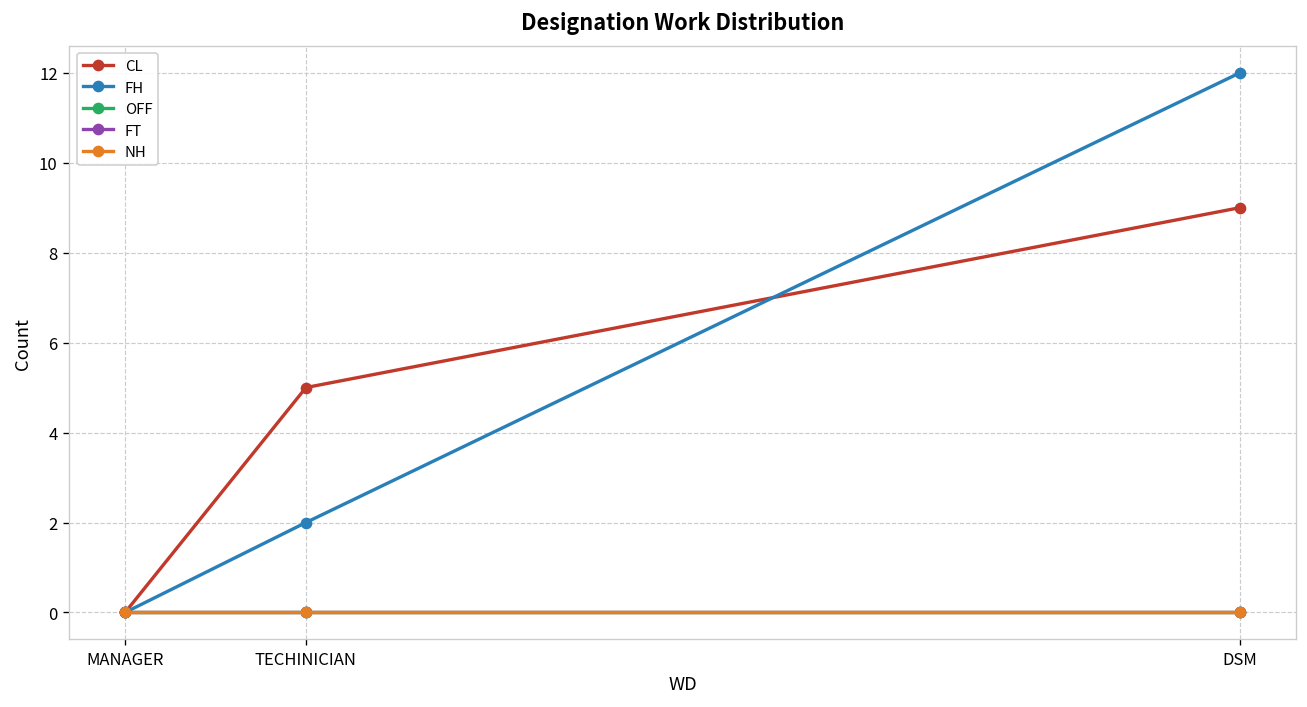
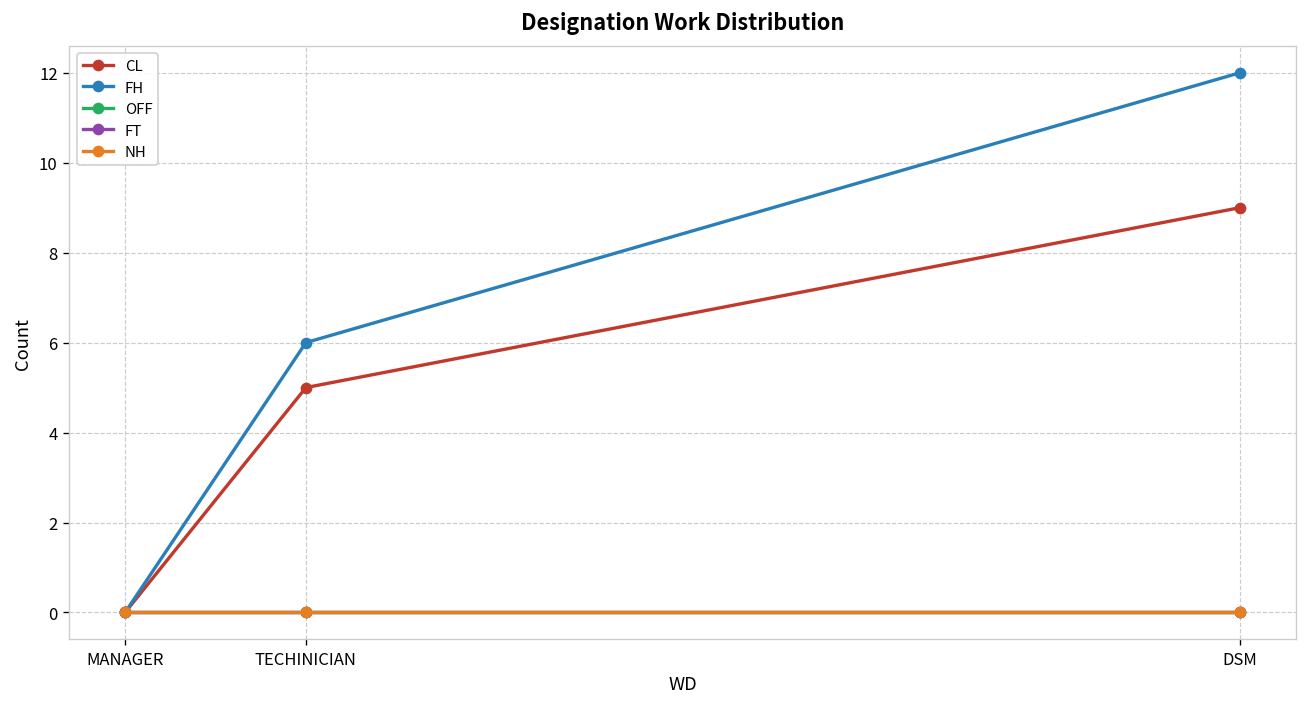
FH, TECHINICIAN: 2 -> 6
